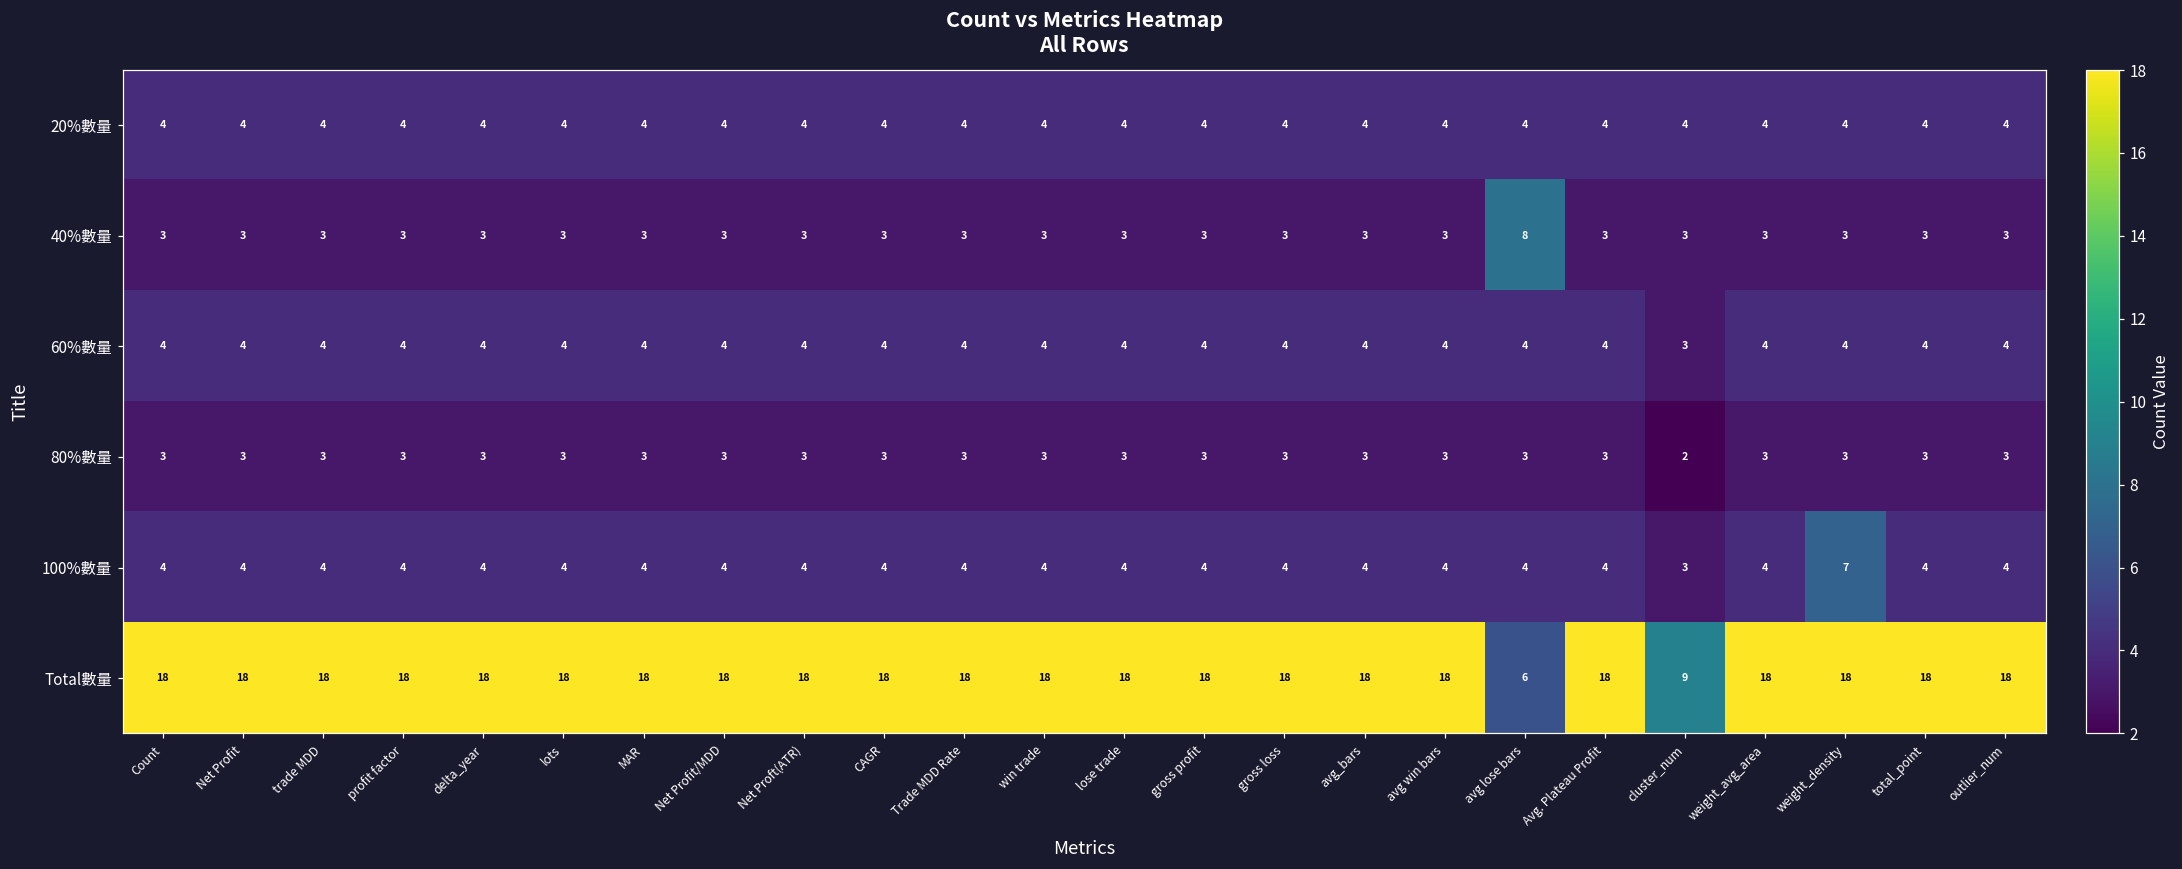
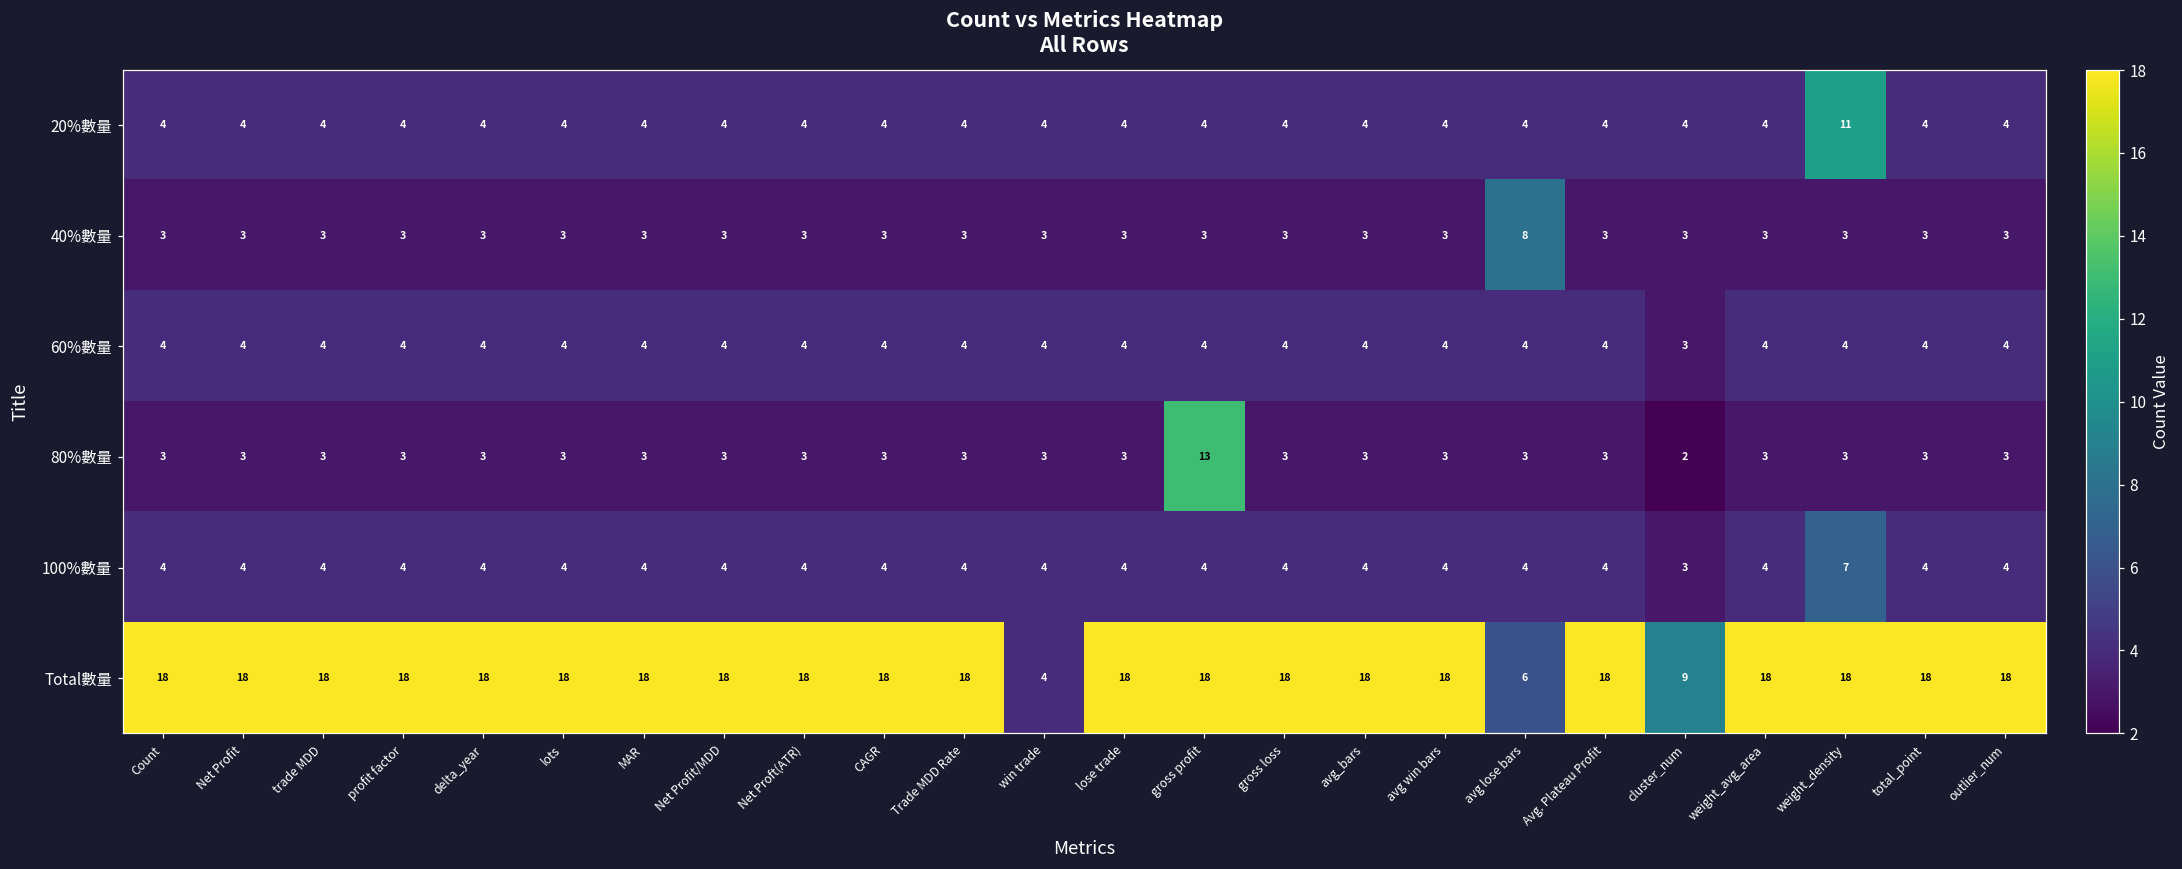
20%數量, weight_density: 4 -> 11
80%數量, gross profit: 3 -> 13
Total數量, win trade: 18 -> 4
